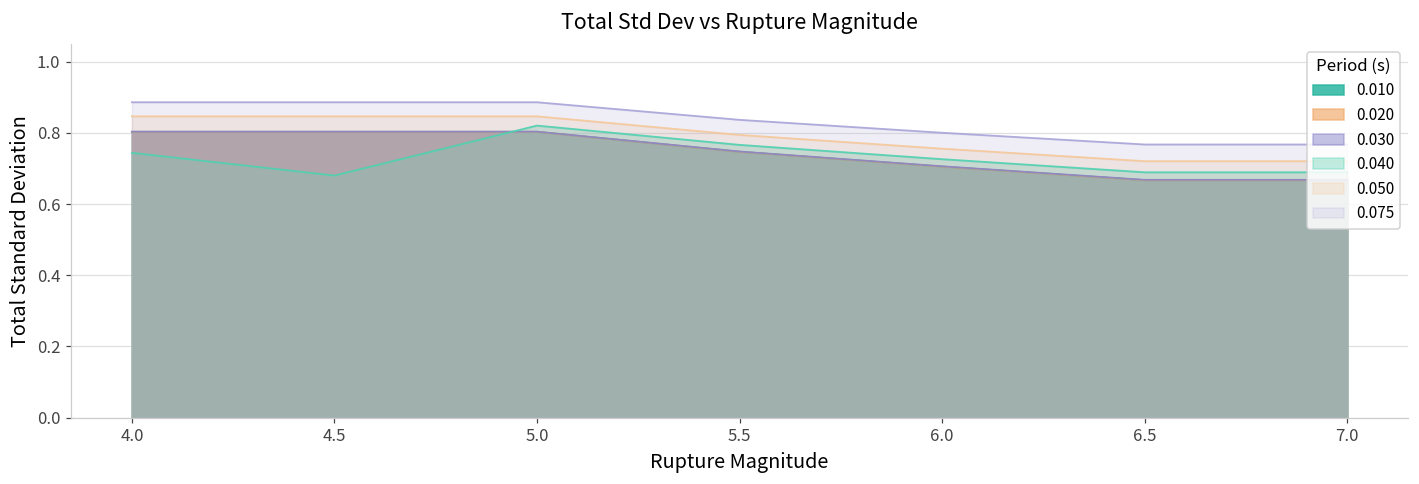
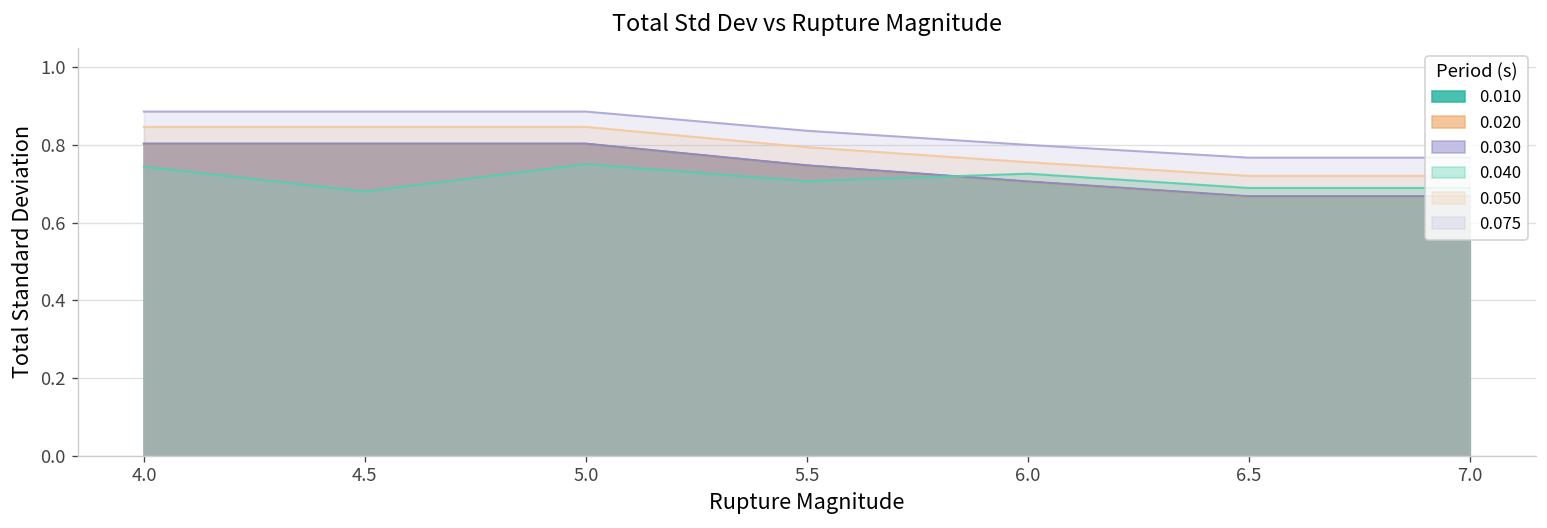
0.040, 5.0: 0.82 -> 0.75
0.040, 5.5: 0.77 -> 0.71
